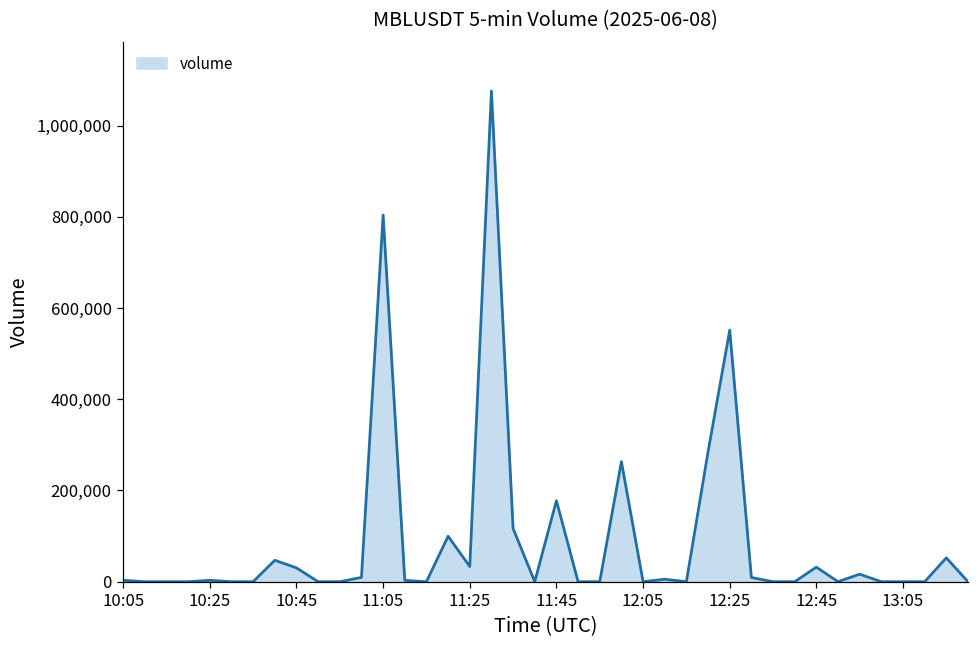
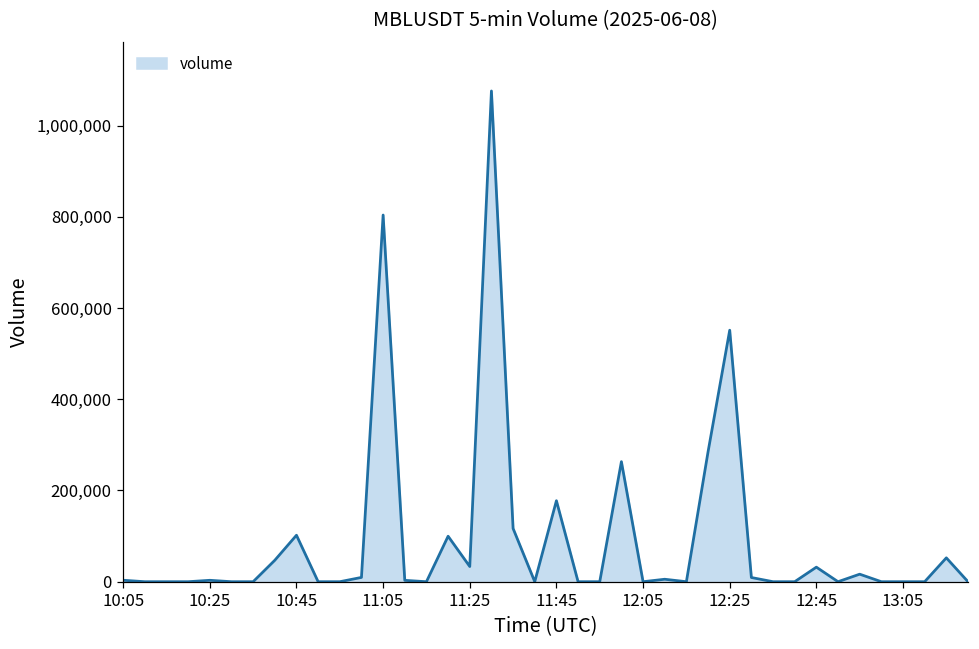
10:45: 30,000 -> 100,000
